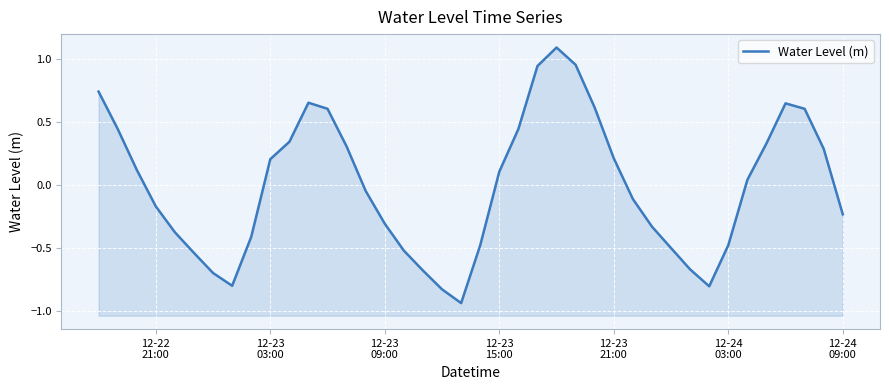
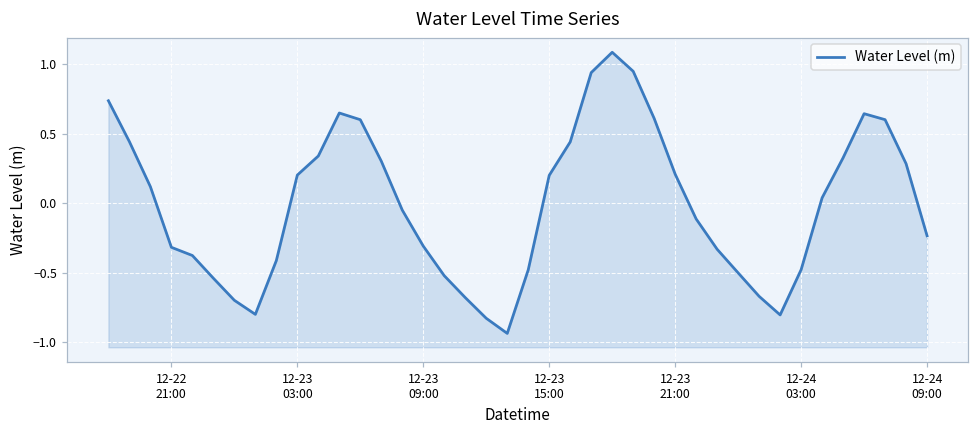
12-22 21:00: -0.17 -> -0.32
12-23 15:00: 0.10 -> 0.20
